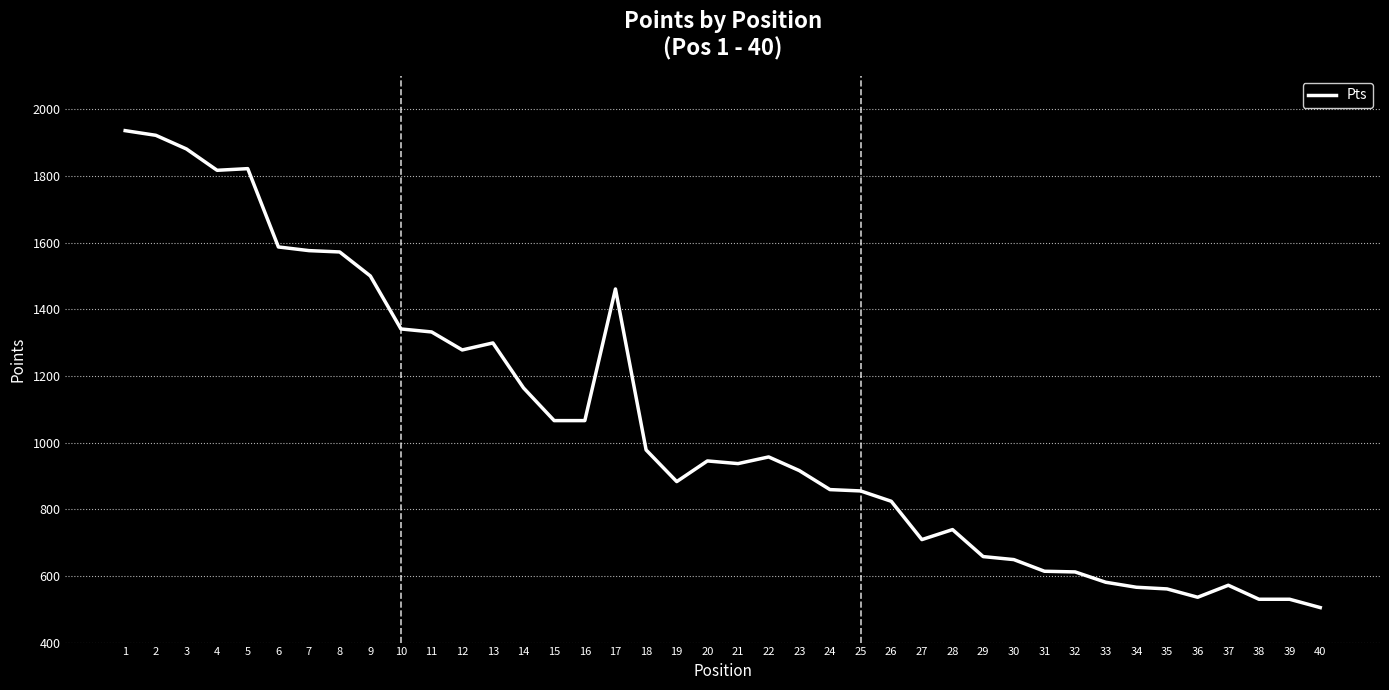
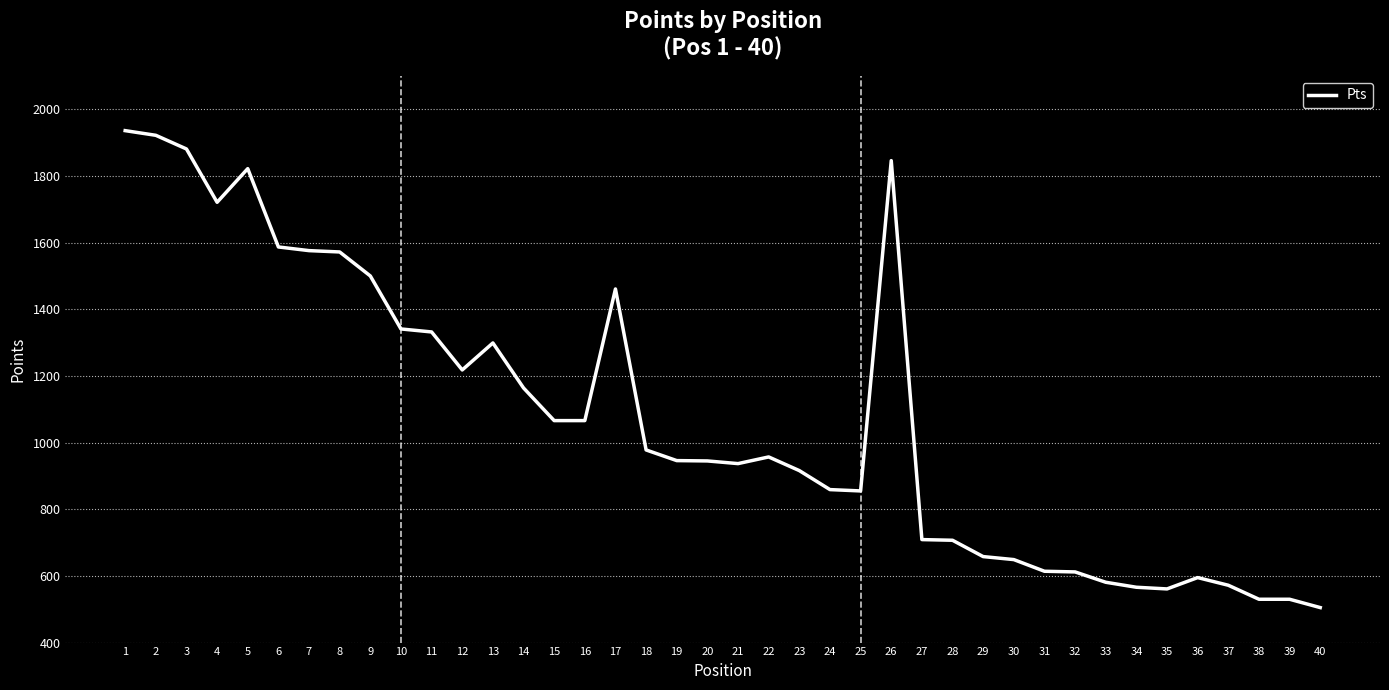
4: 1820 -> 1720
12: 1280 -> 1220
19: 880 -> 950
26: 820 -> 1850
28: 740 -> 710
36: 540 -> 600
